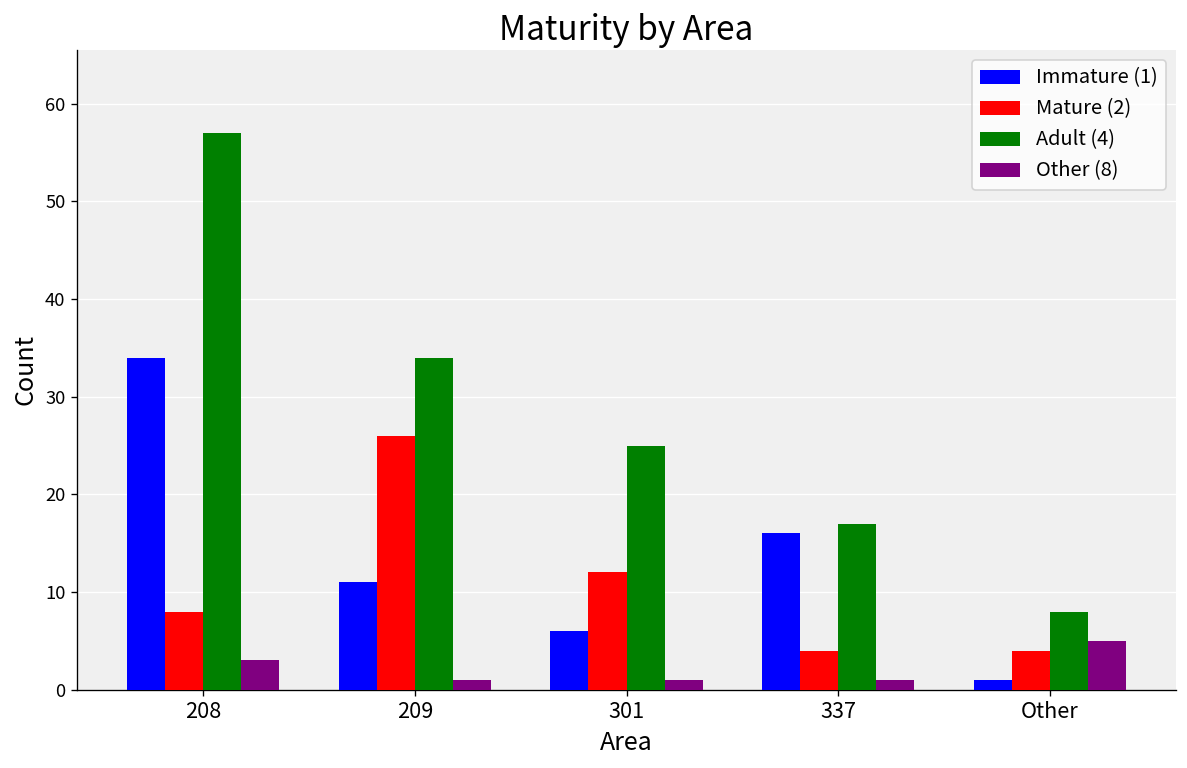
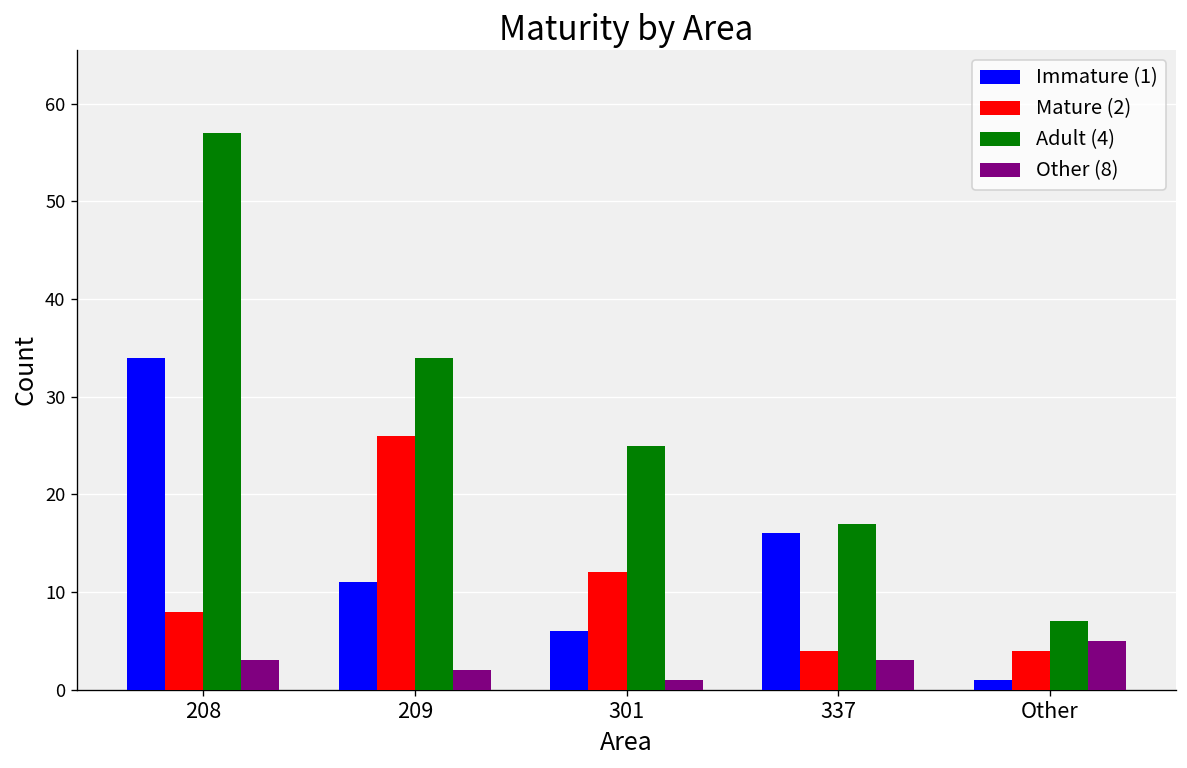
Other (8), 209: 1 -> 2
Other (8), 337: 1 -> 3
Adult (4), Other: 8 -> 7
